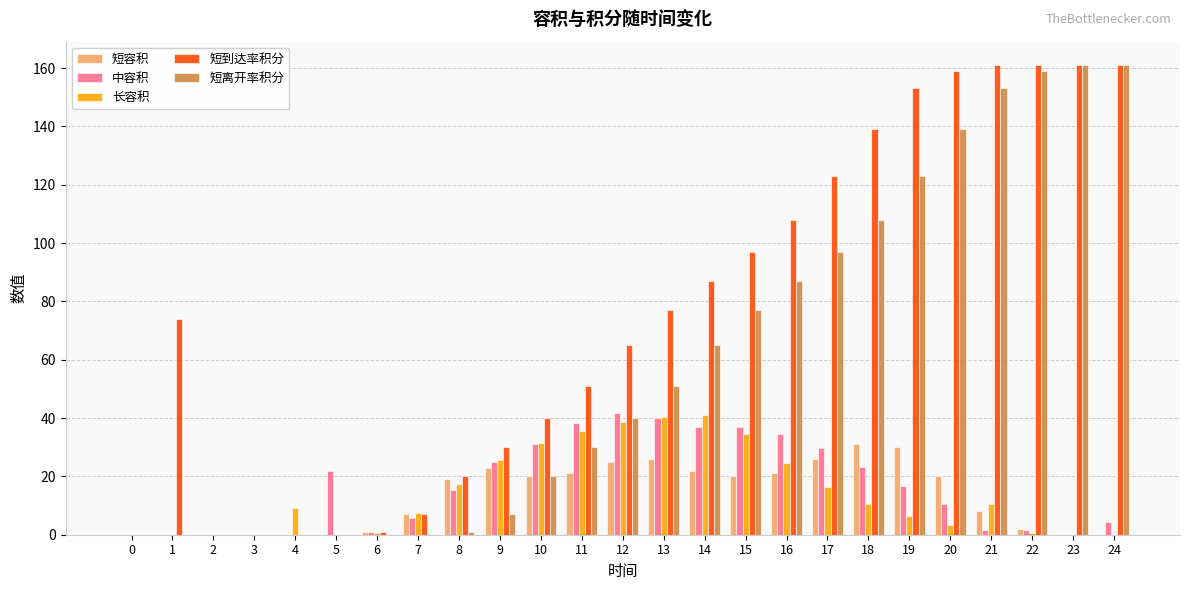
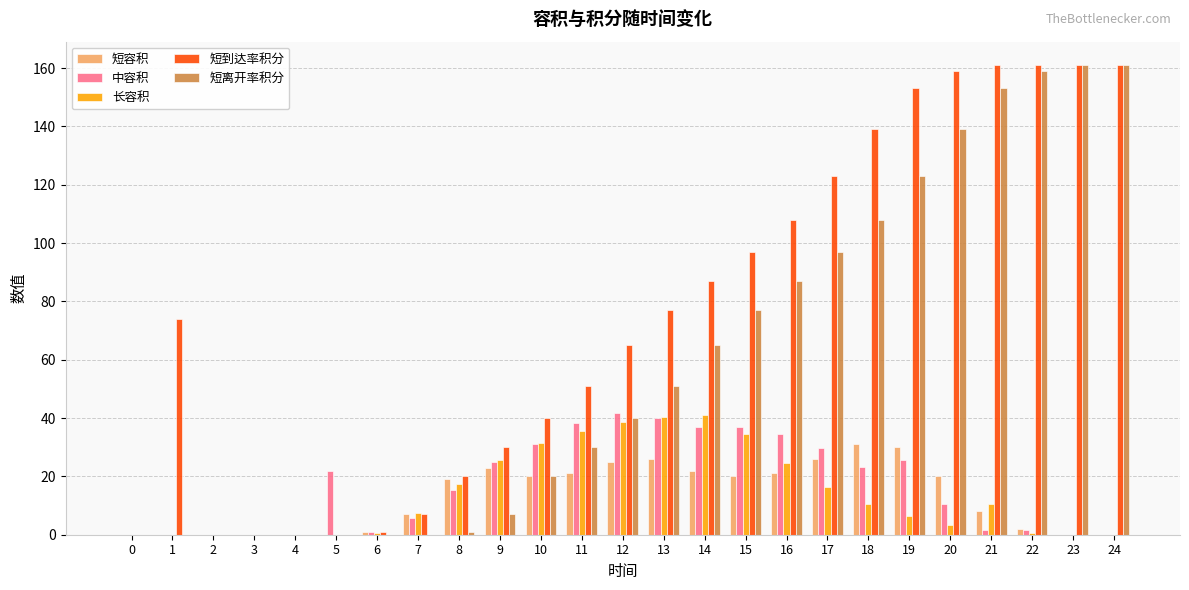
长容积, 4: 9 -> 0
中容积, 19: 17 -> 26
中容积, 24: 4 -> 0
